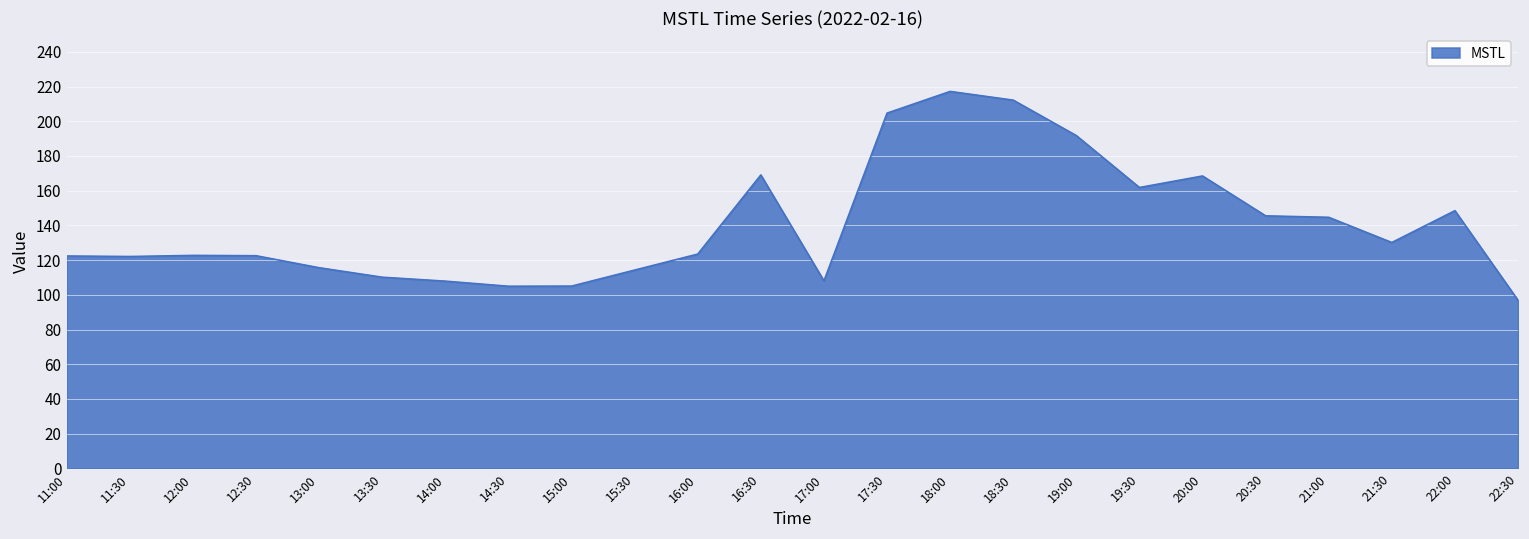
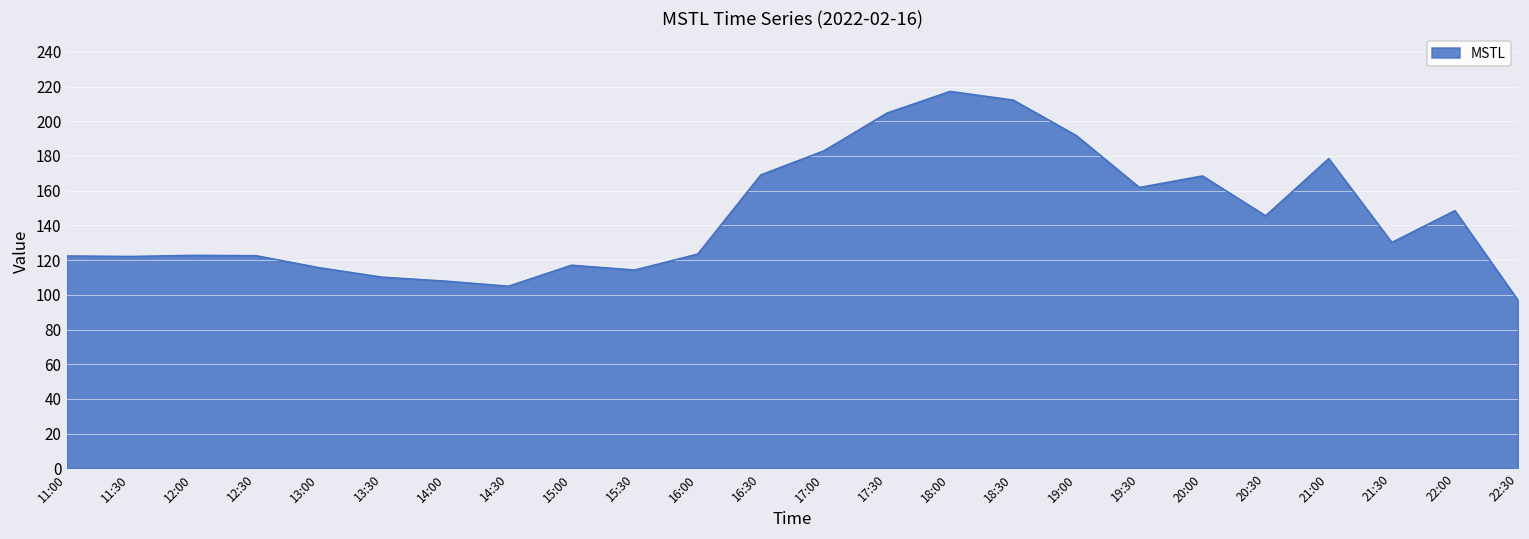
15:00: 105 -> 117
17:00: 108 -> 183
21:00: 145 -> 178
